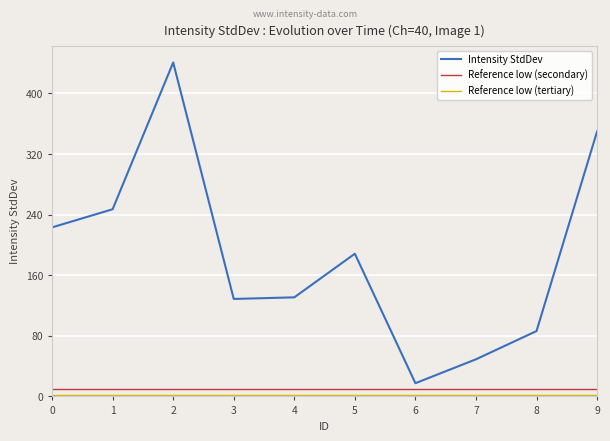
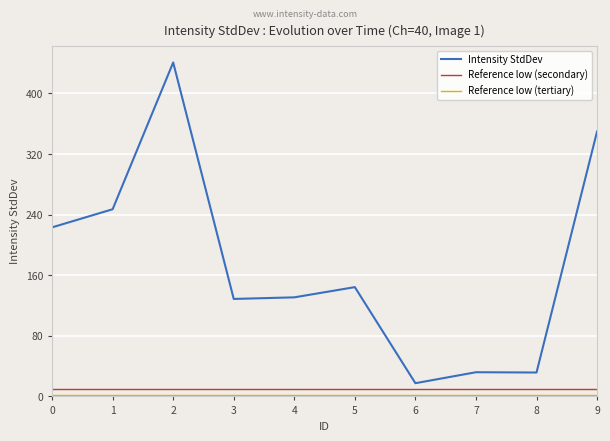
Intensity StdDev, 5: 190 -> 140
Intensity StdDev, 7: 50 -> 30
Intensity StdDev, 8: 90 -> 30
